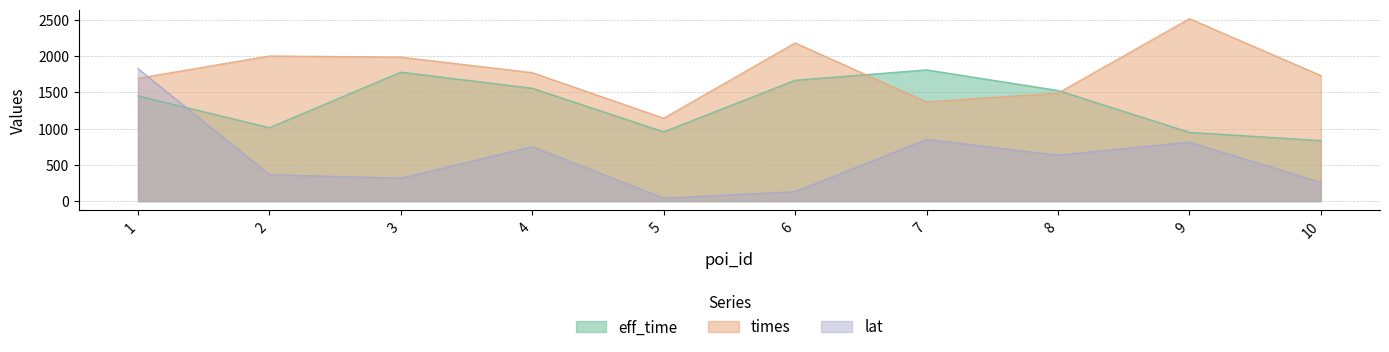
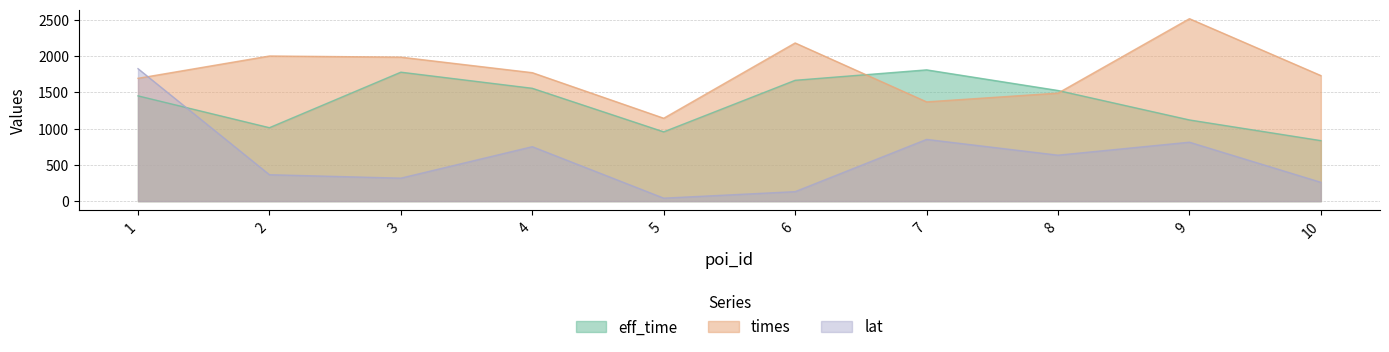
eff_time, 9: 1000 -> 1100
